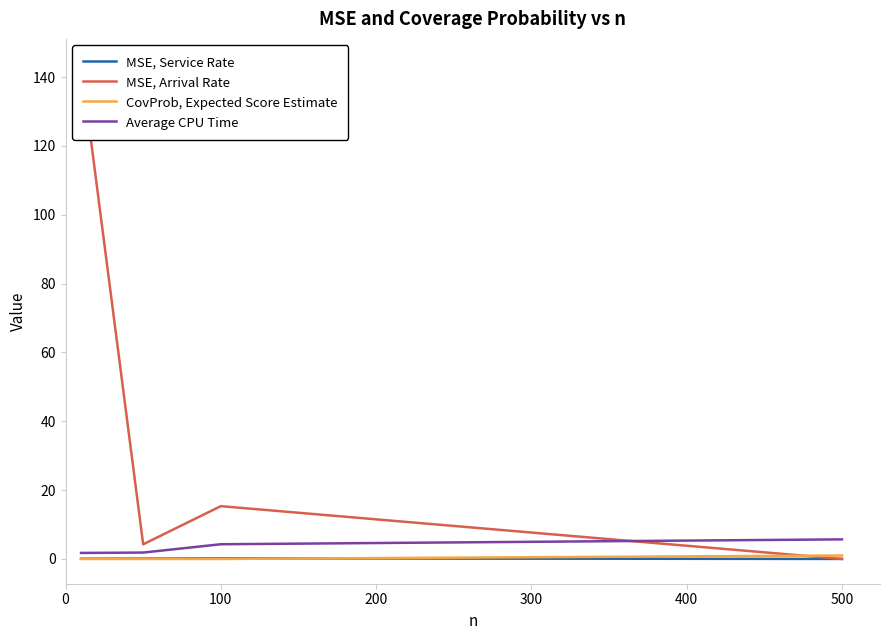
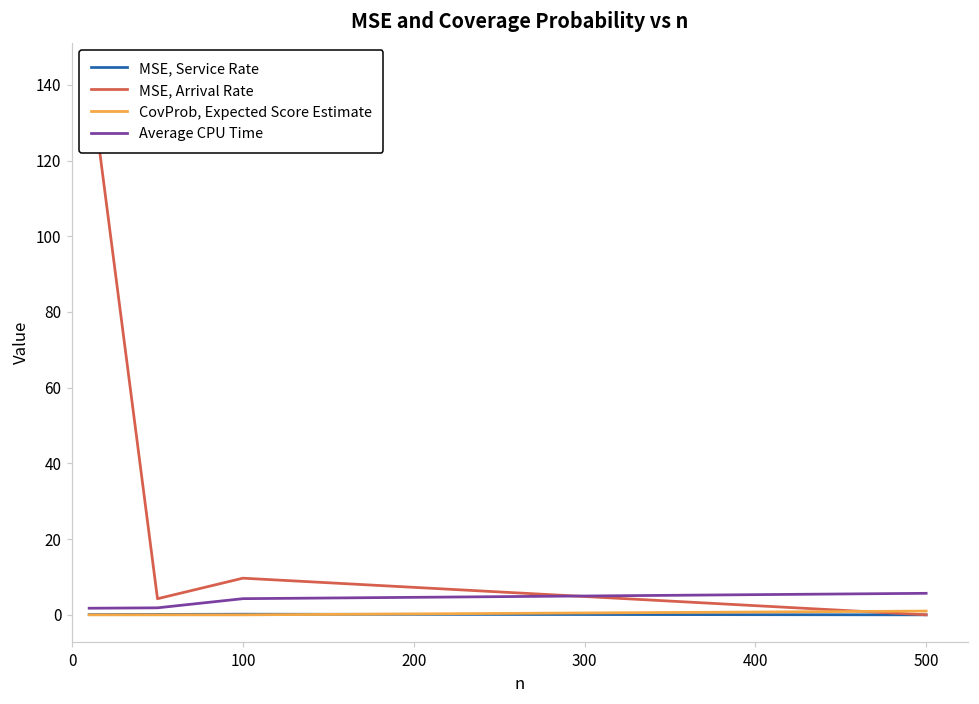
MSE, Arrival Rate, 100: 15 -> 10
